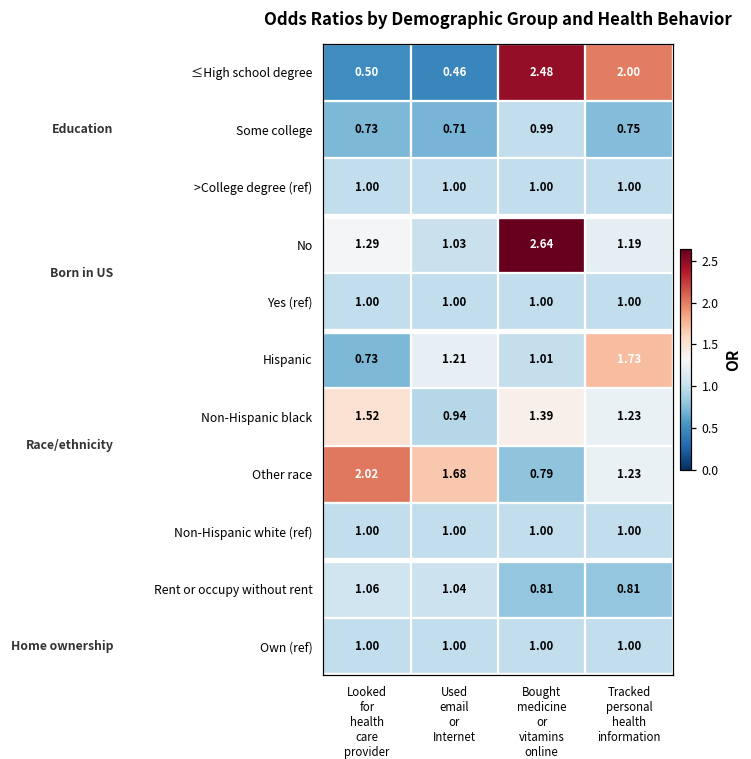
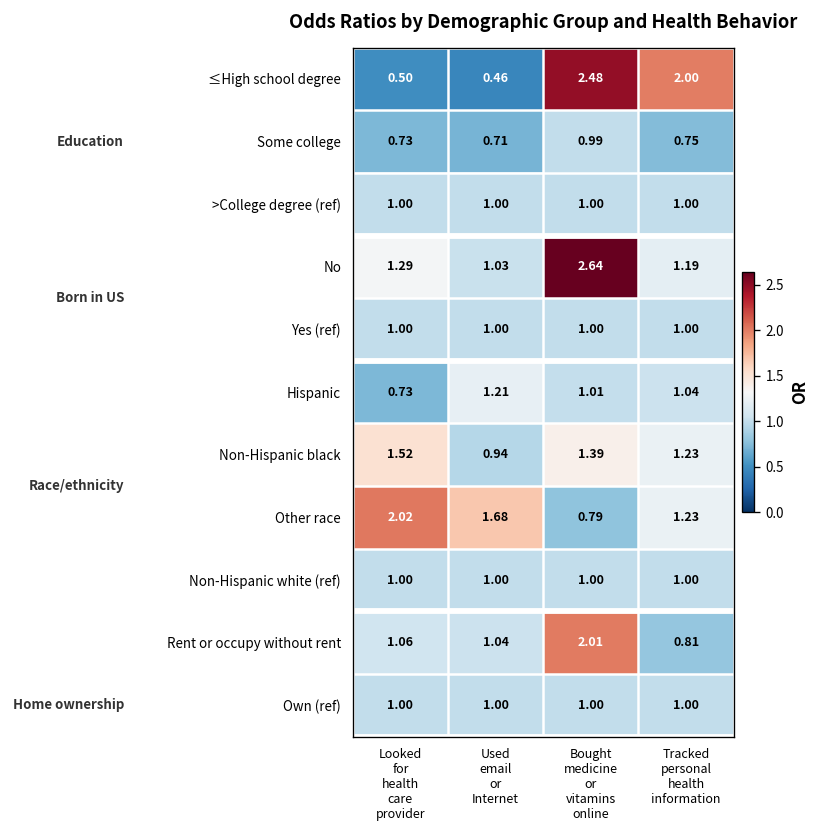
Hispanic, Tracked personal health information: 1.73 -> 1.04
Rent or occupy without rent, Bought medicine or vitamins online: 0.81 -> 2.01
